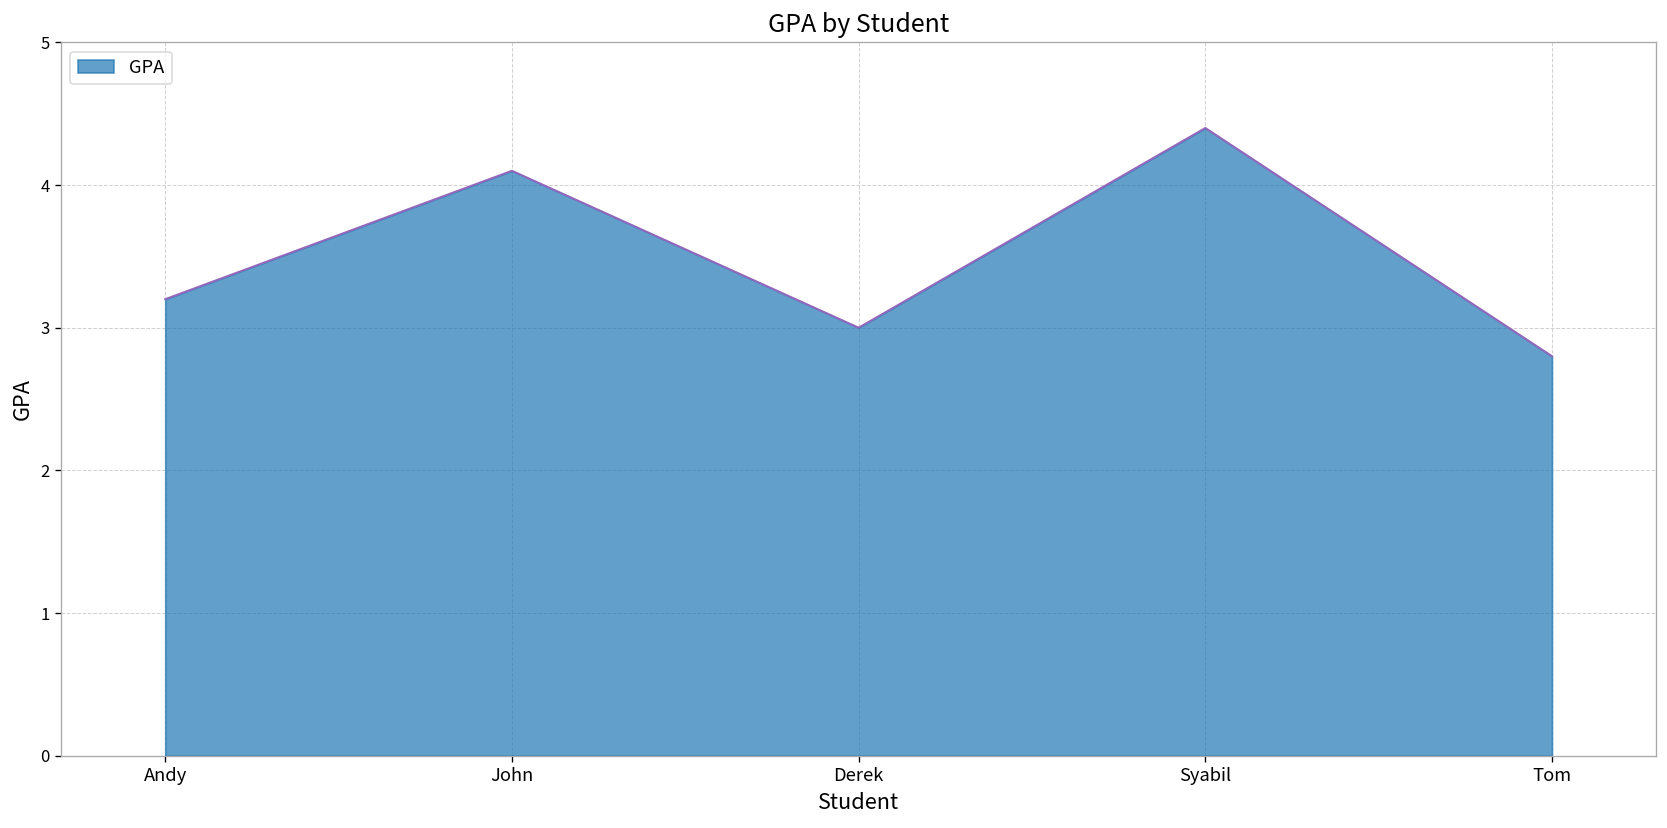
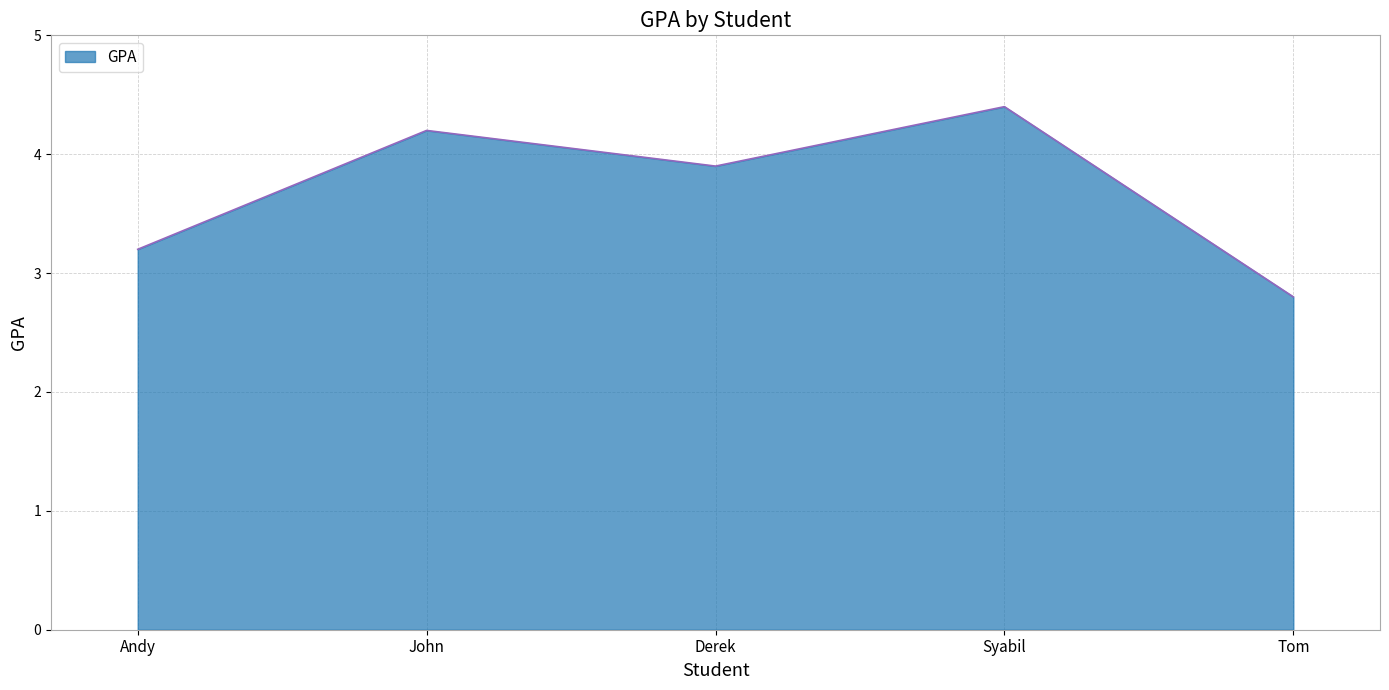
John: 4.1 -> 4.2
Derek: 3.0 -> 3.9
